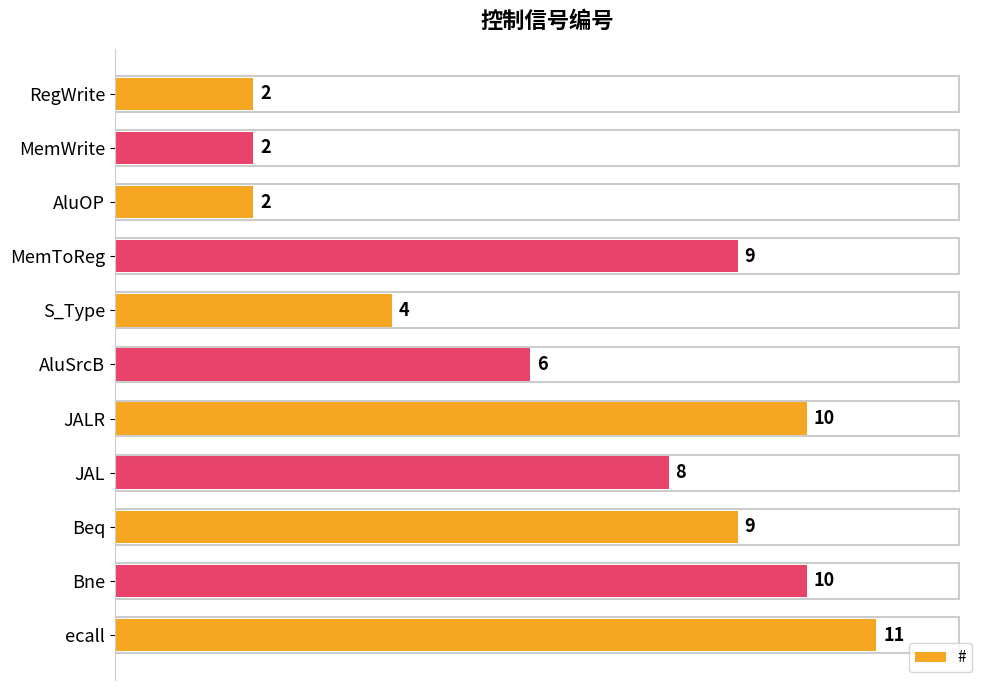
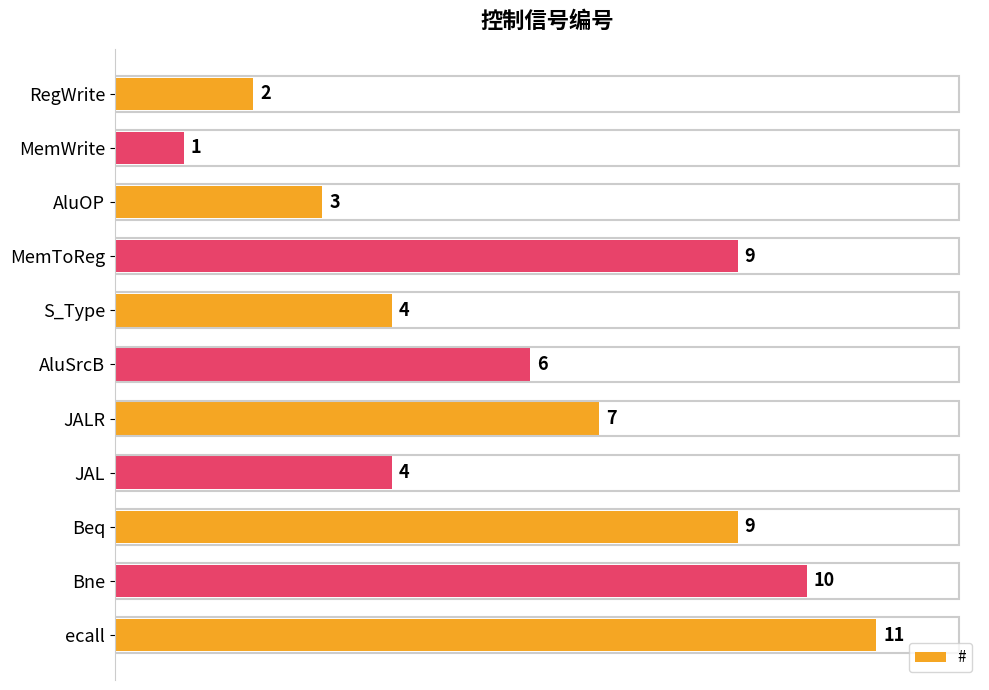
MemWrite: 2 -> 1
AluOP: 2 -> 3
JALR: 10 -> 7
JAL: 8 -> 4
